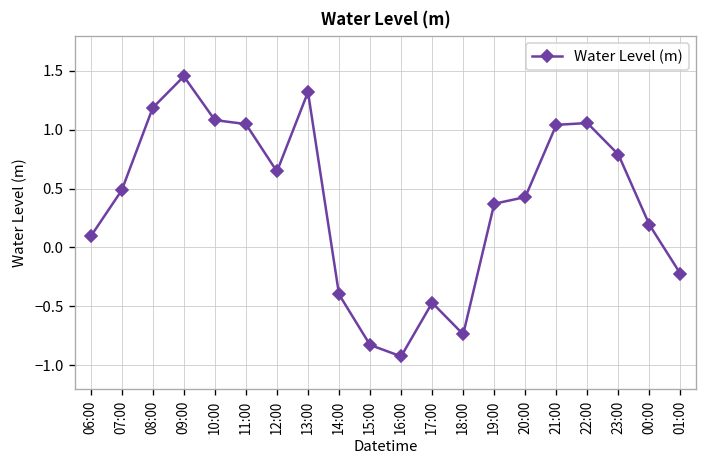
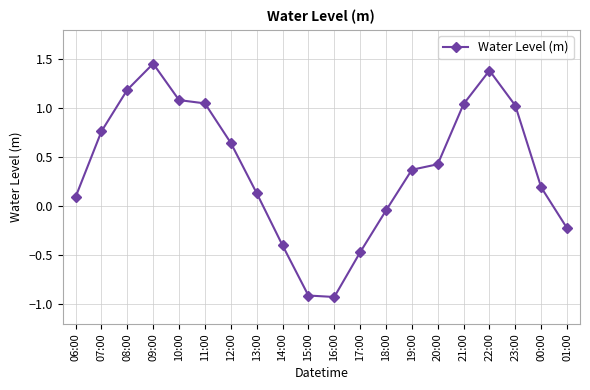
07:00: 0.5 -> 0.8
13:00: 1.3 -> 0.1
15:00: -0.8 -> -0.9
18:00: -0.7 -> 0.0
22:00: 1.1 -> 1.4
23:00: 0.8 -> 1.0
